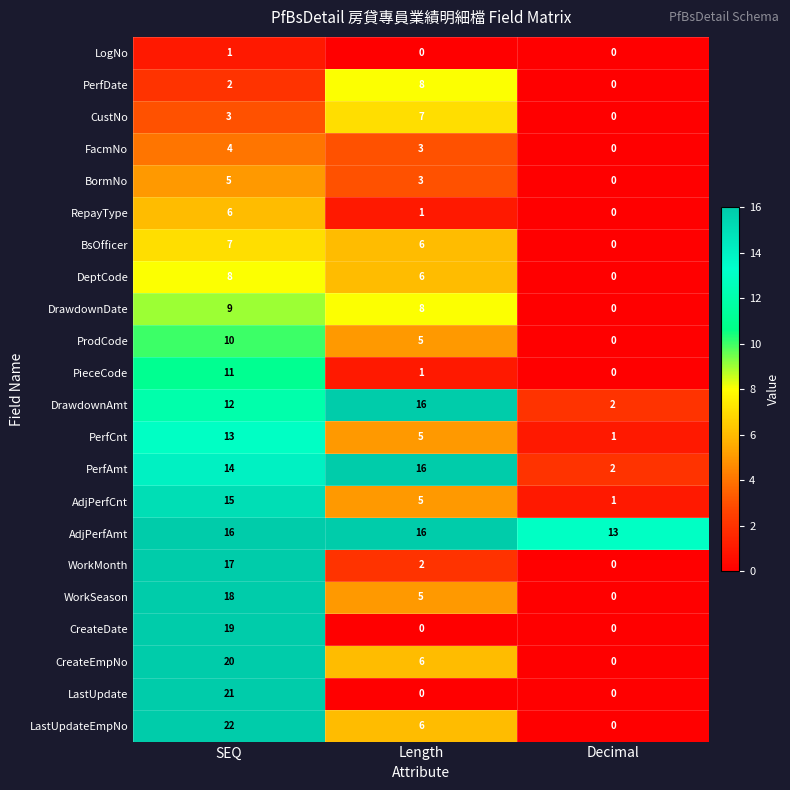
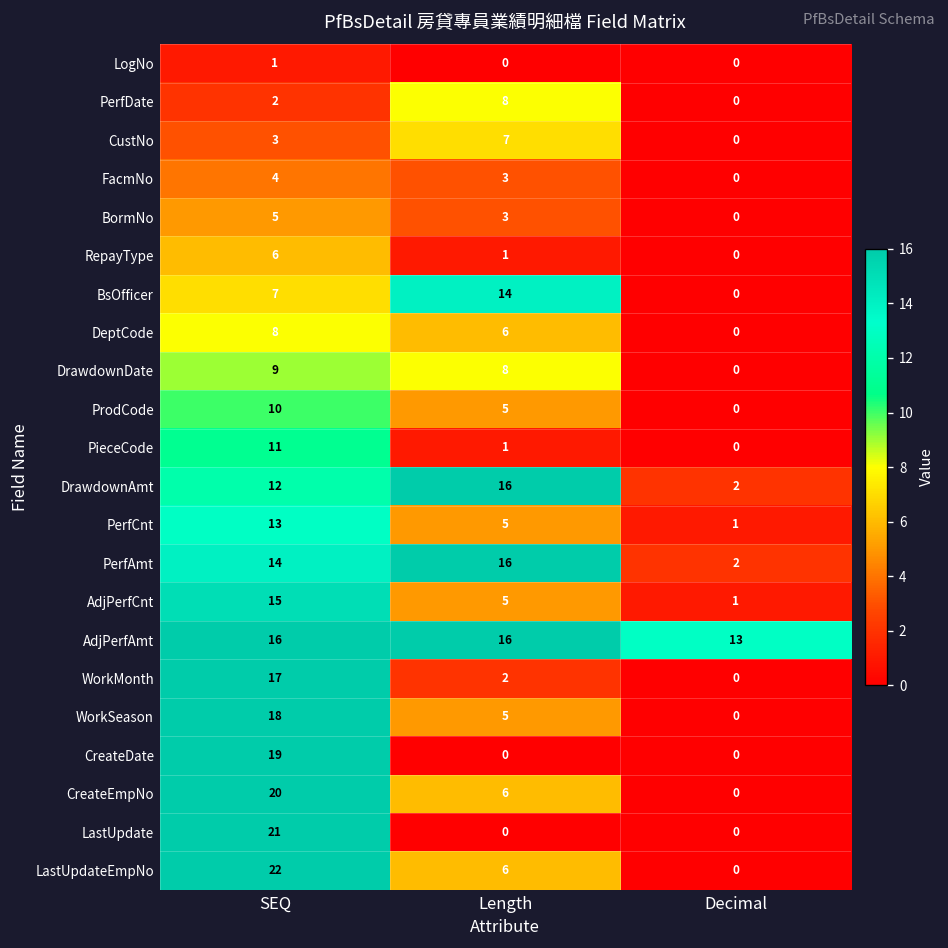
BsOfficer, Length: 6 -> 14
